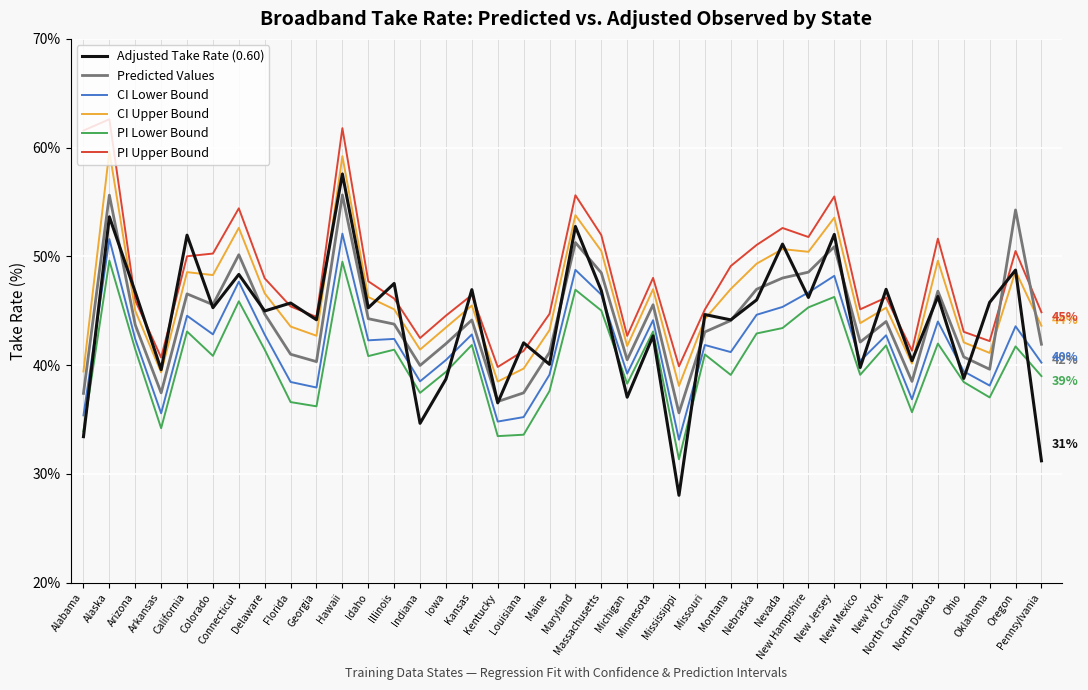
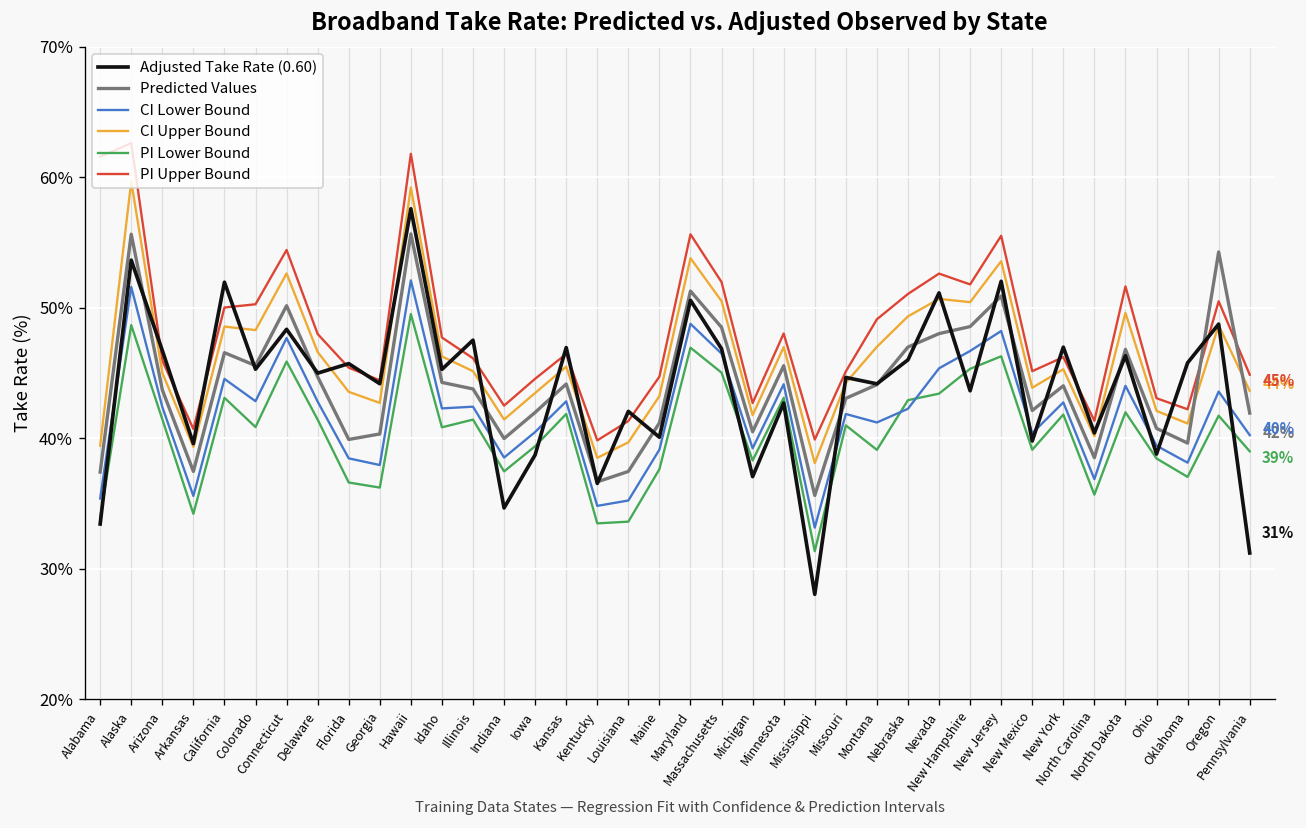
PI Lower Bound, Alaska: 49.6% -> 48.7%
Predicted Values, Florida: 41.0% -> 39.9%
Adjusted Take Rate (0.60), Maryland: 52.8% -> 50.6%
CI Lower Bound, Nebraska: 44.6% -> 42.3%
Adjusted Take Rate (0.60), New Hampshire: 46.2% -> 43.6%
